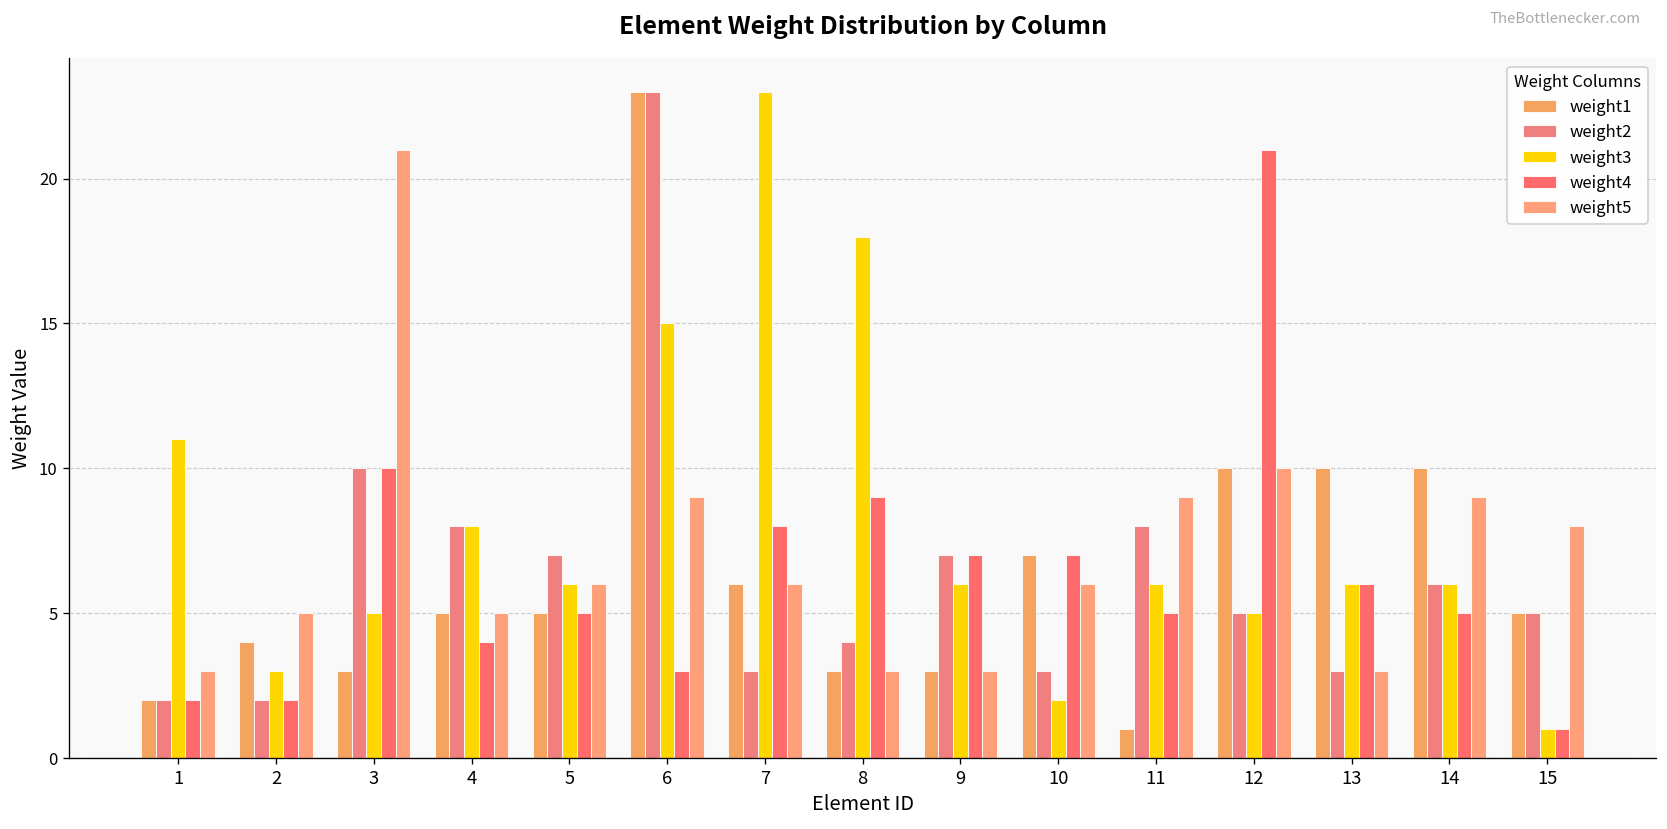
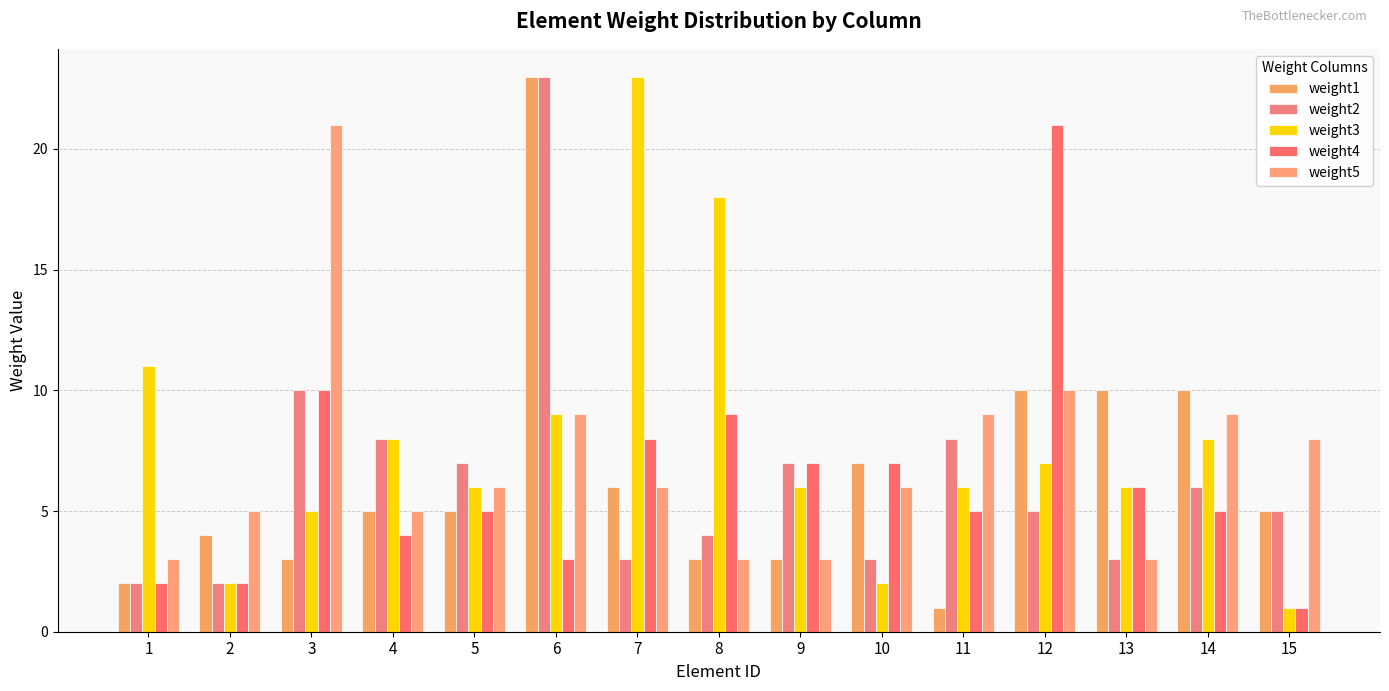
weight3, 2: 3 -> 2
weight3, 6: 15 -> 9
weight3, 12: 5 -> 7
weight3, 14: 6 -> 8
